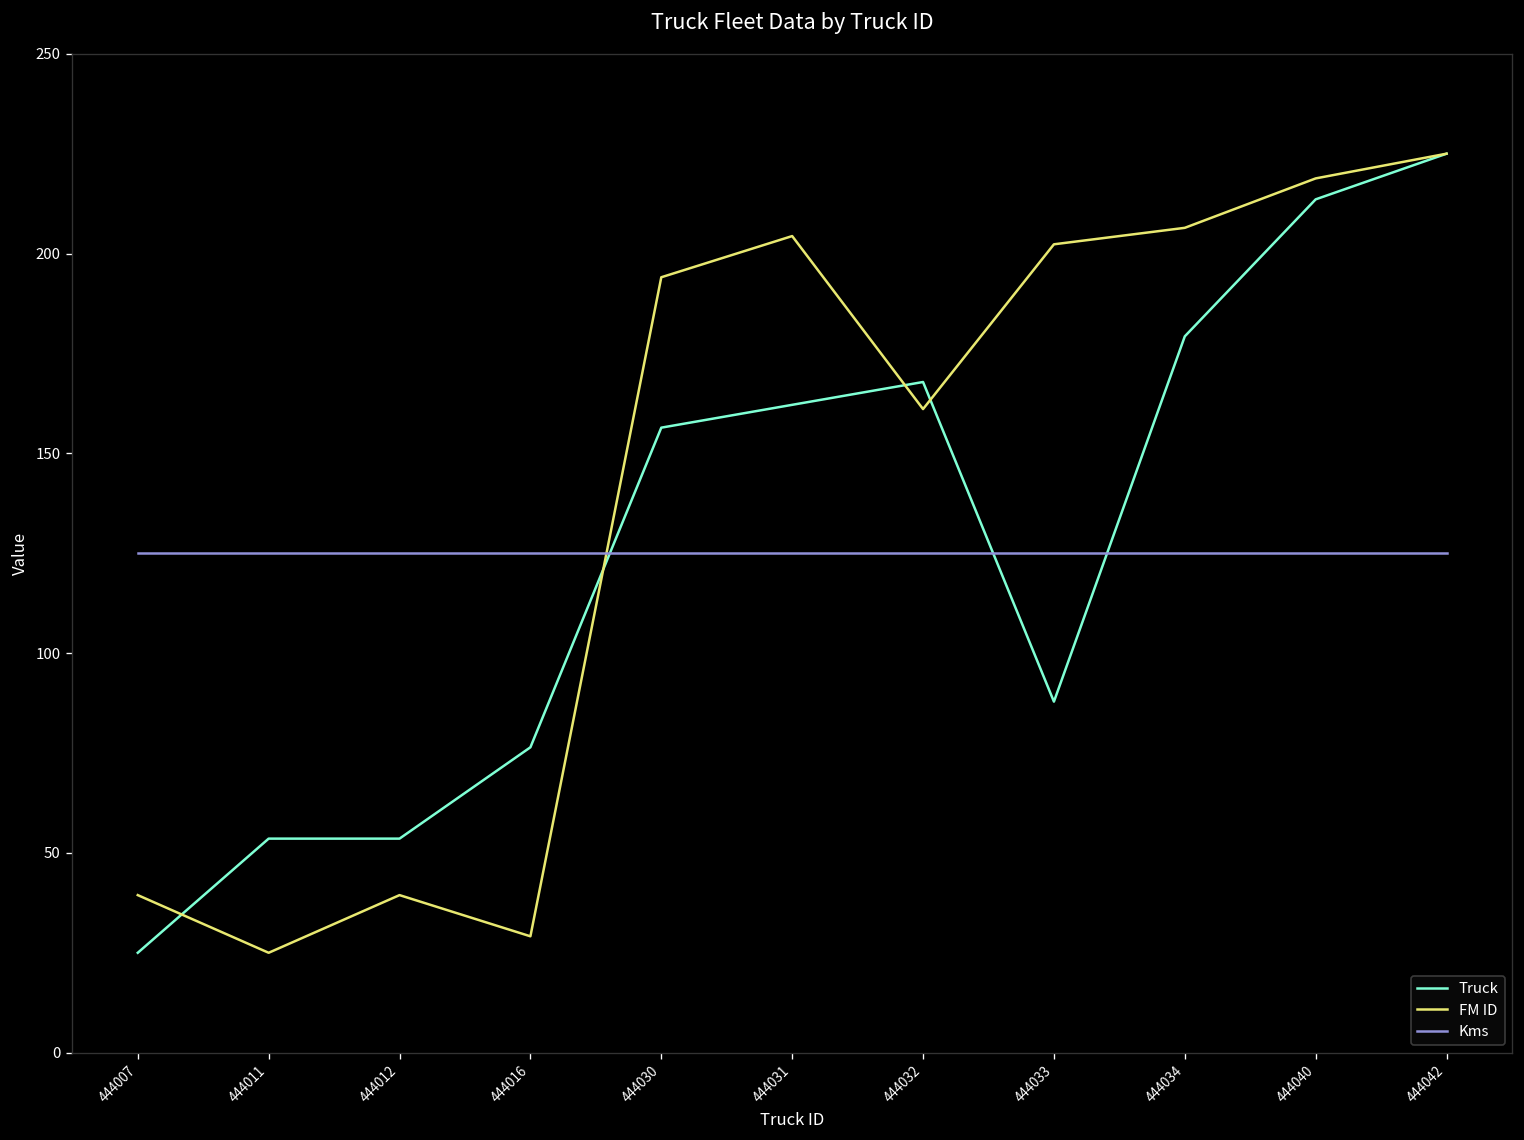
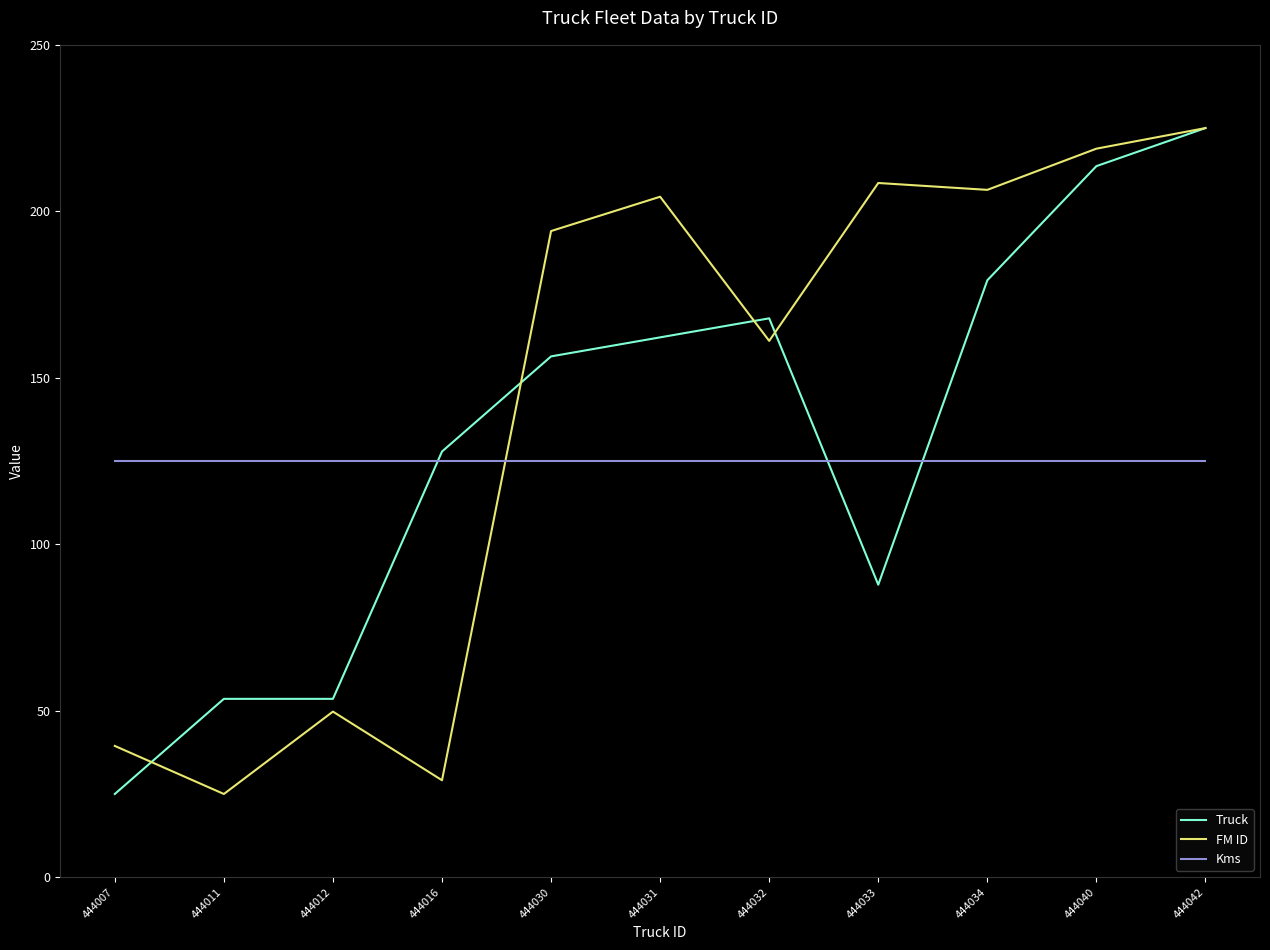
FM ID, 444012: 39 -> 50
Truck, 444016: 76 -> 128
FM ID, 444033: 202 -> 209
